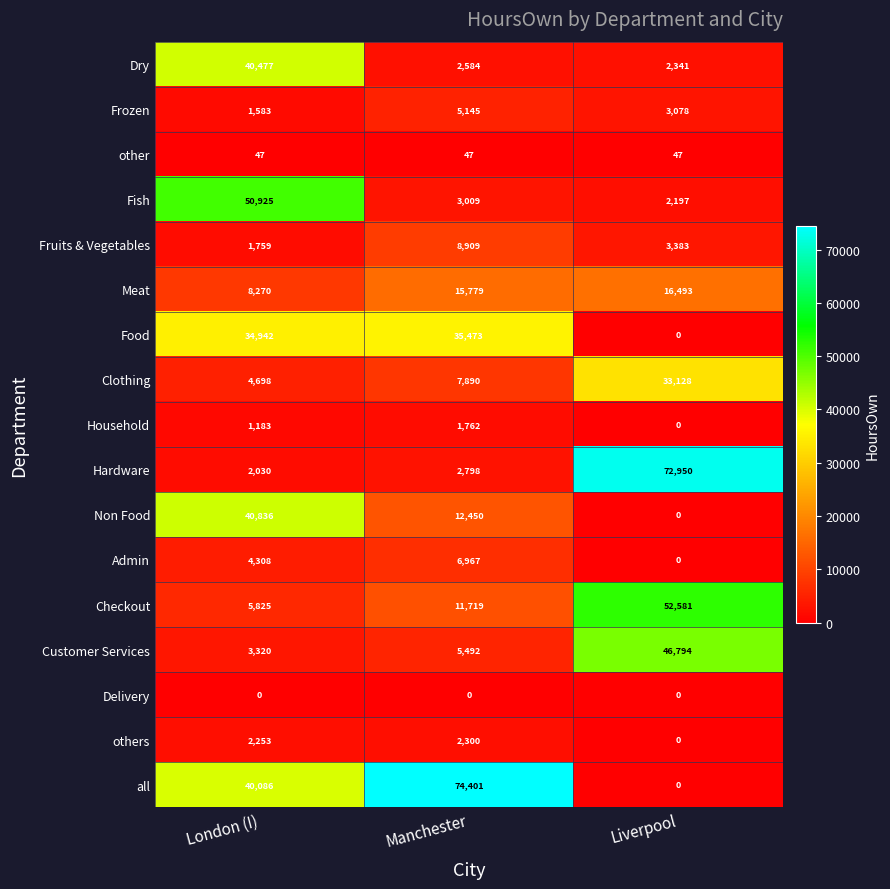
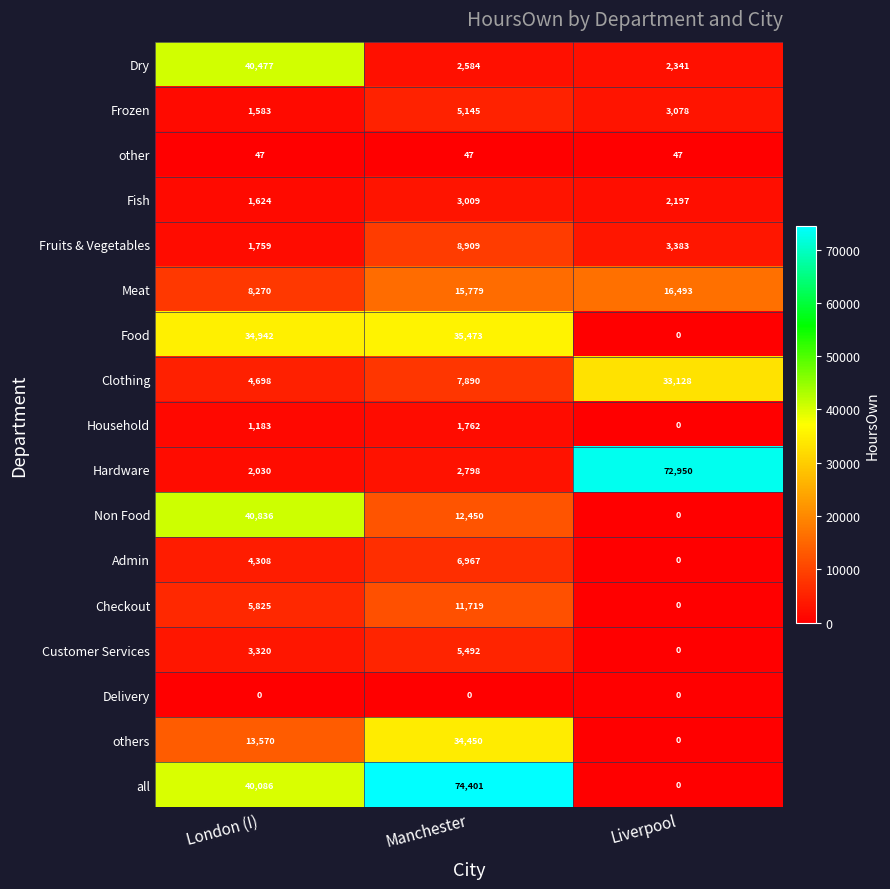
Fish, London (I): 50,925 -> 1,624
Checkout, Liverpool: 52,581 -> 0
Customer Services, Liverpool: 46,794 -> 0
others, London (I): 2,253 -> 13,570
others, Manchester: 2,300 -> 34,450
